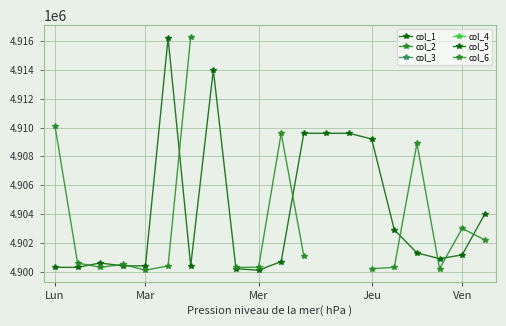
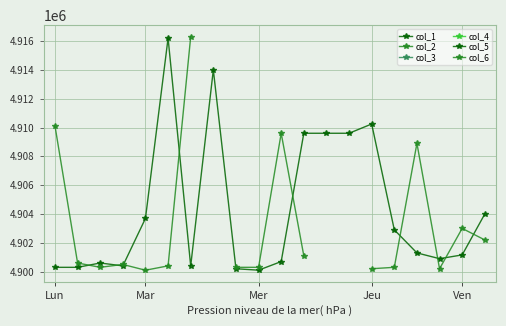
col_1, Mar: 4900400 -> 4903700
col_1, Jeu: 4909200 -> 4910200
